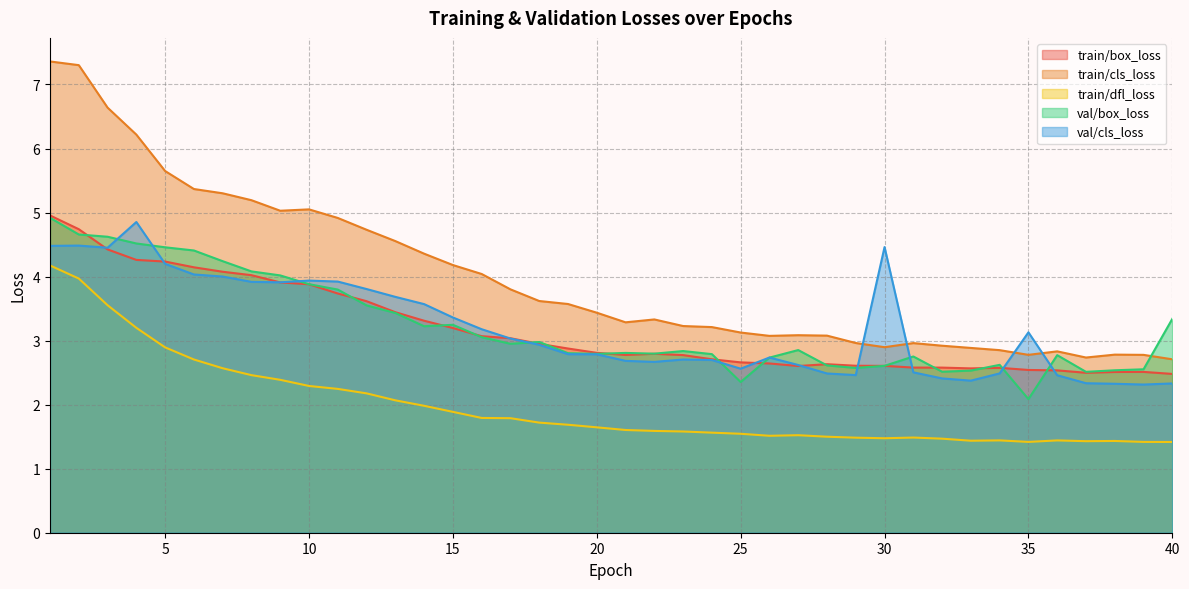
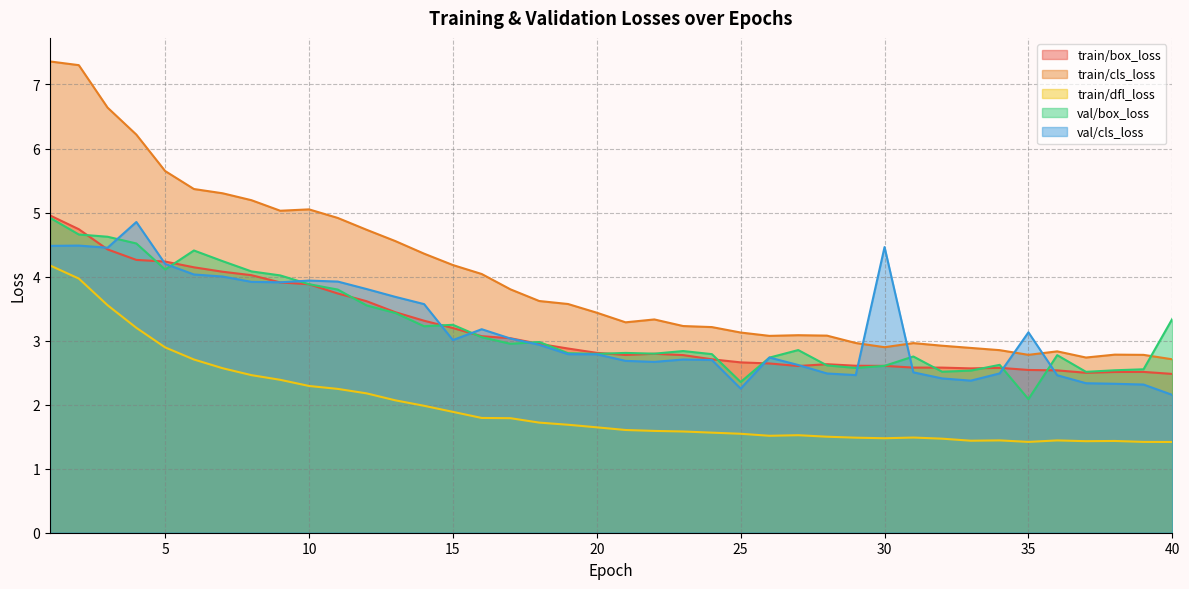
val/box_loss, 5: 4.5 -> 4.1
val/cls_loss, 15: 3.4 -> 3.0
val/cls_loss, 25: 2.6 -> 2.3
val/cls_loss, 40: 2.3 -> 2.2
